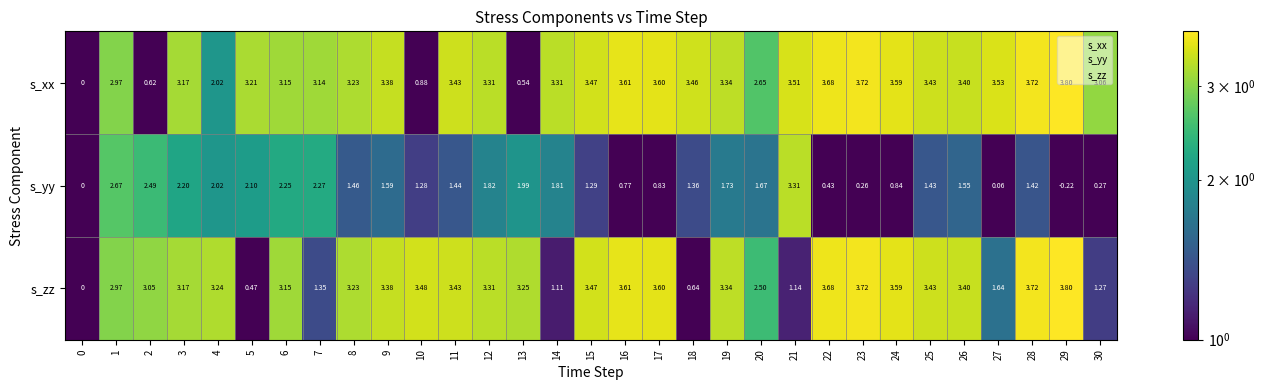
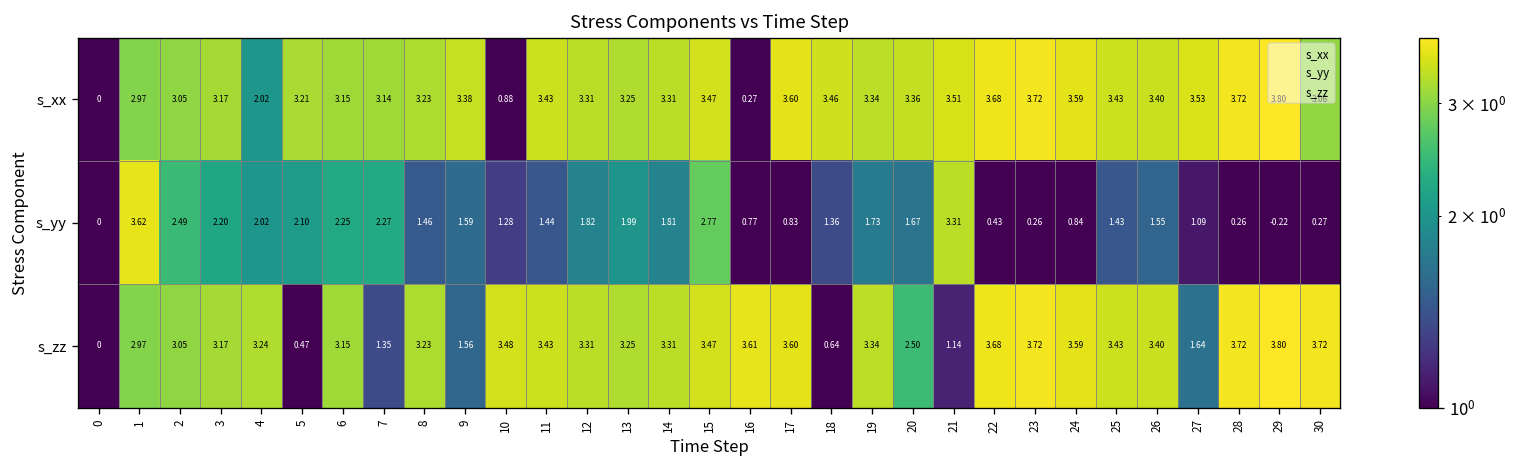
s_xx, 2: 0.62 -> 3.05
s_xx, 13: 0.54 -> 3.25
s_xx, 16: 3.61 -> 0.27
s_xx, 20: 2.65 -> 3.36
s_yy, 1: 2.67 -> 3.62
s_yy, 15: 1.29 -> 2.77
s_yy, 27: 0.06 -> 1.09
s_yy, 28: 1.42 -> 0.26
s_zz, 9: 3.38 -> 1.56
s_zz, 14: 1.11 -> 3.31
s_zz, 30: 1.27 -> 3.72
